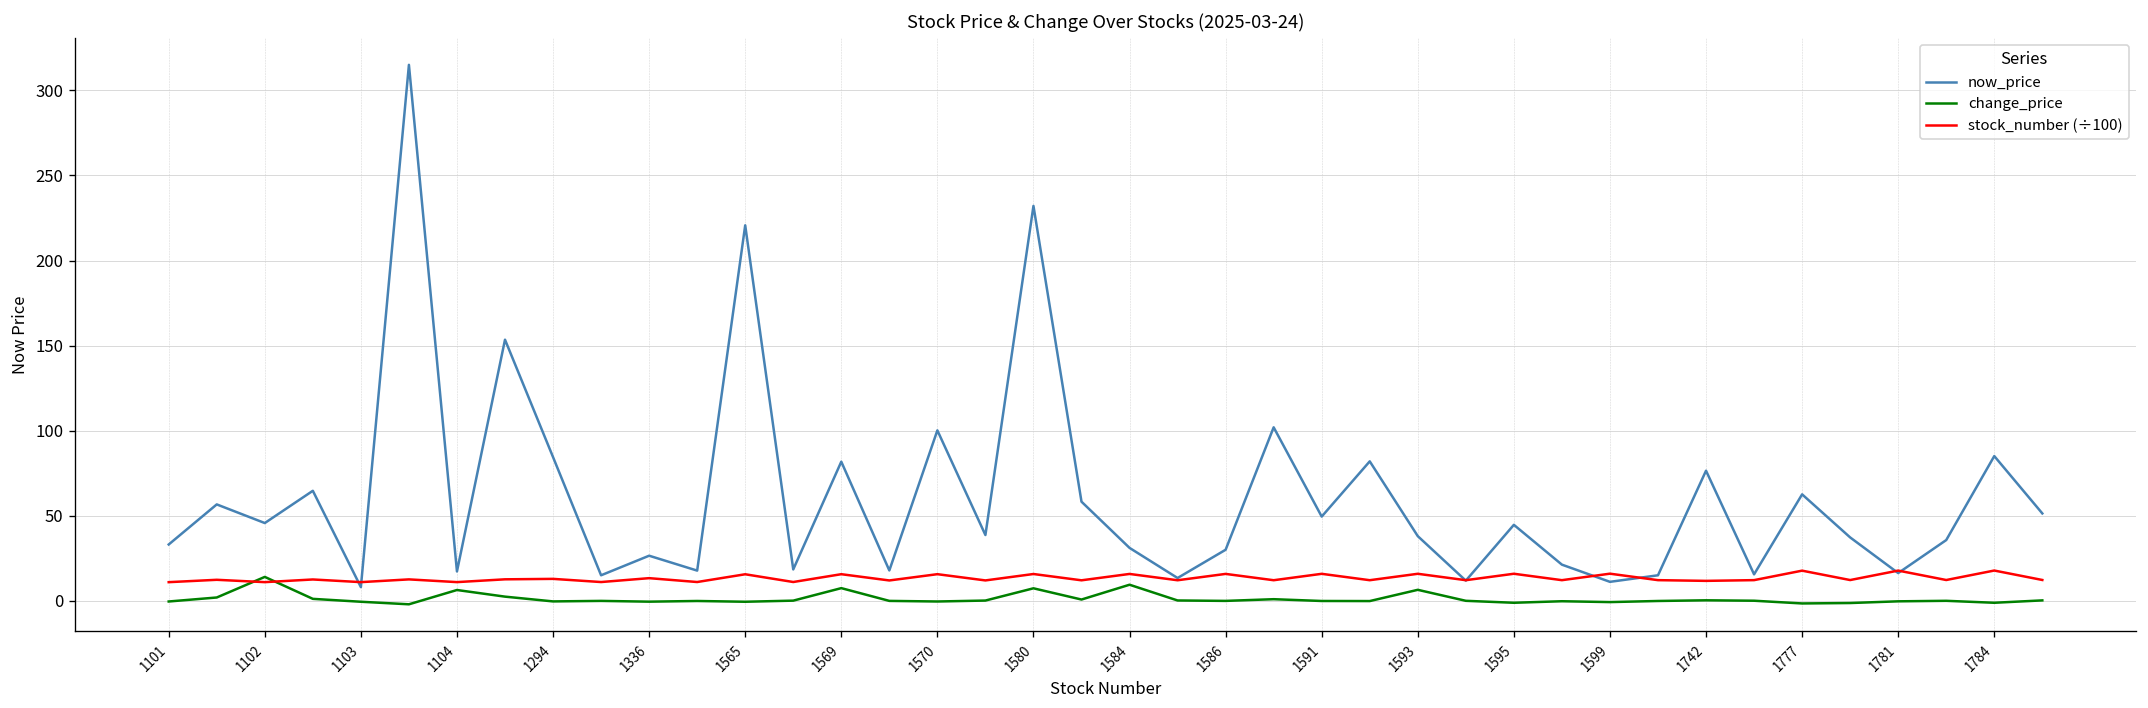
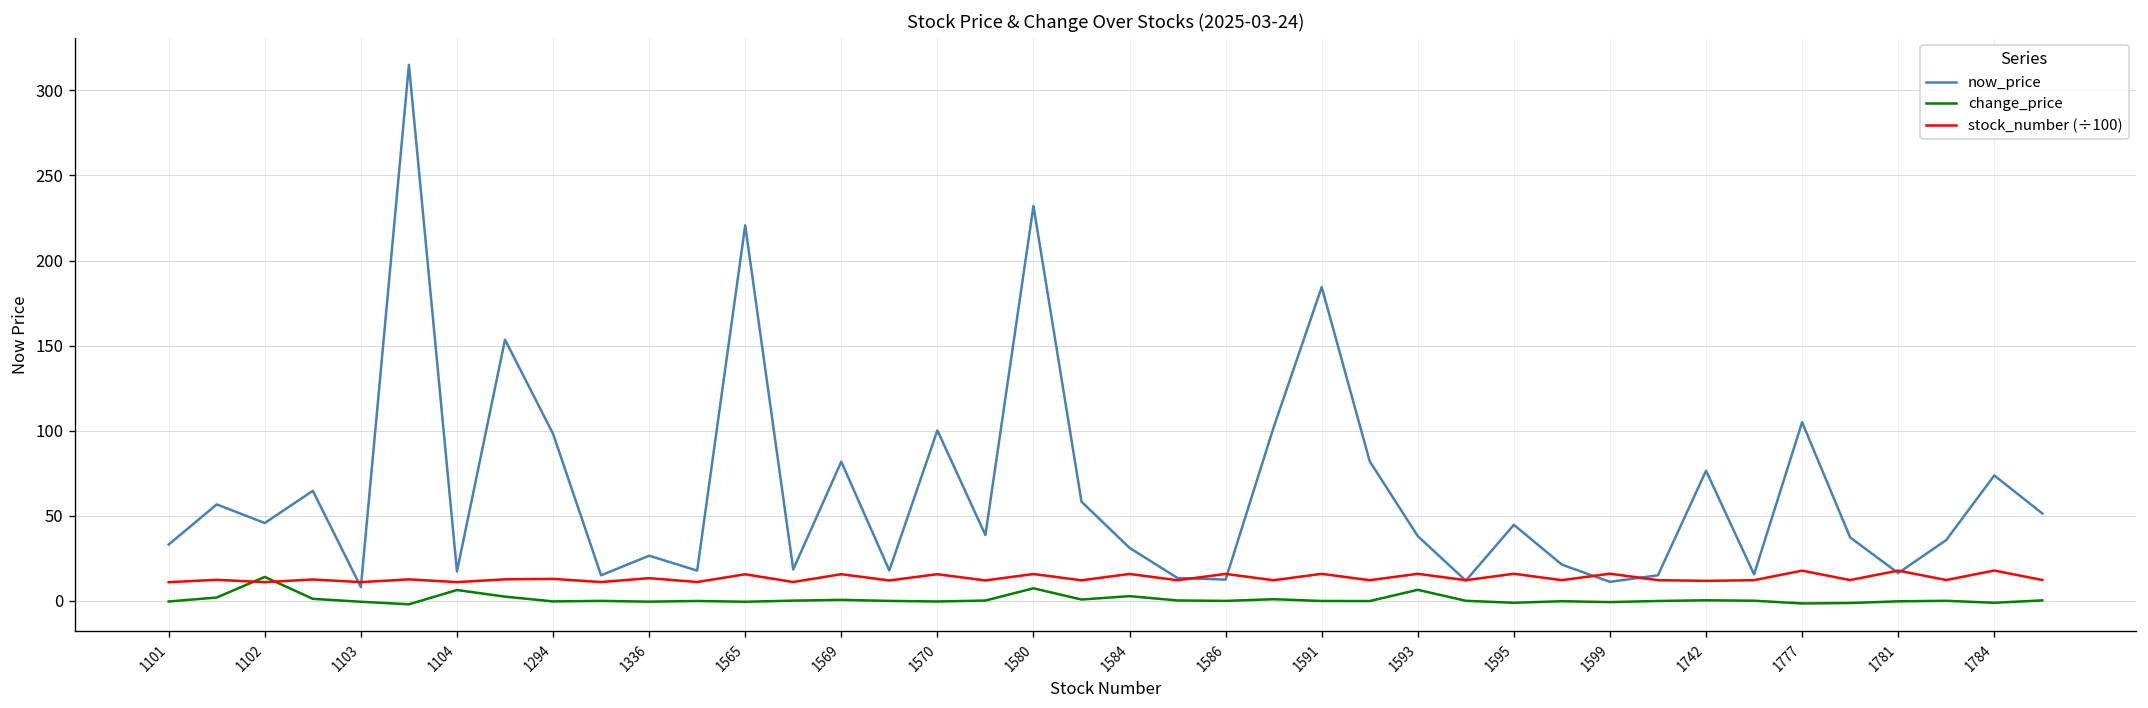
now_price, 1294: 85 -> 98
change_price, 1569: 8 -> 1
change_price, 1584: 10 -> 3
now_price, 1586: 30 -> 13
now_price, 1591: 50 -> 184
now_price, 1777: 63 -> 105
now_price, 1784: 85 -> 74
